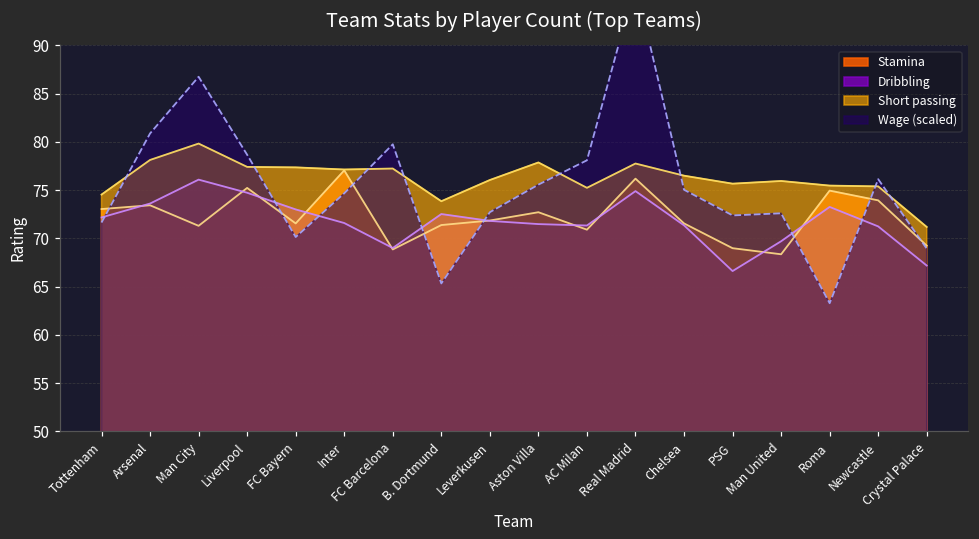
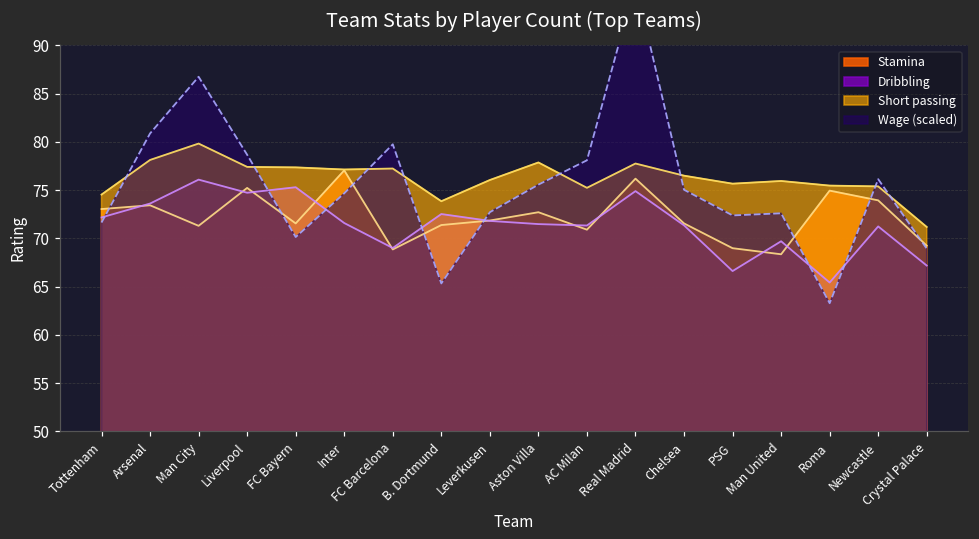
Dribbling, FC Bayern: 73 -> 75
Dribbling, Roma: 73 -> 65
